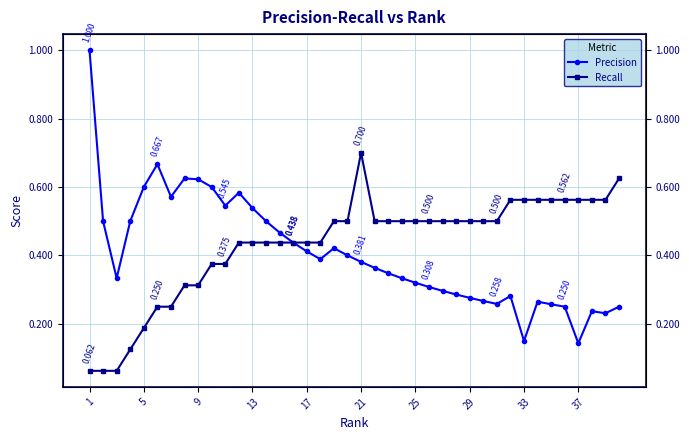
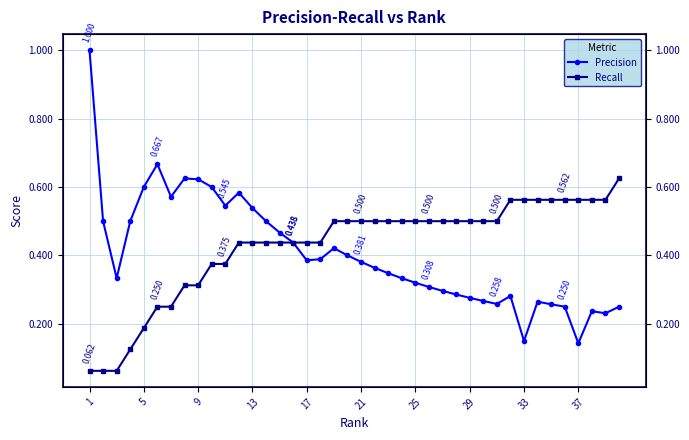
Precision, 17: 0.41 -> 0.39
Recall, 21: 0.700 -> 0.500
